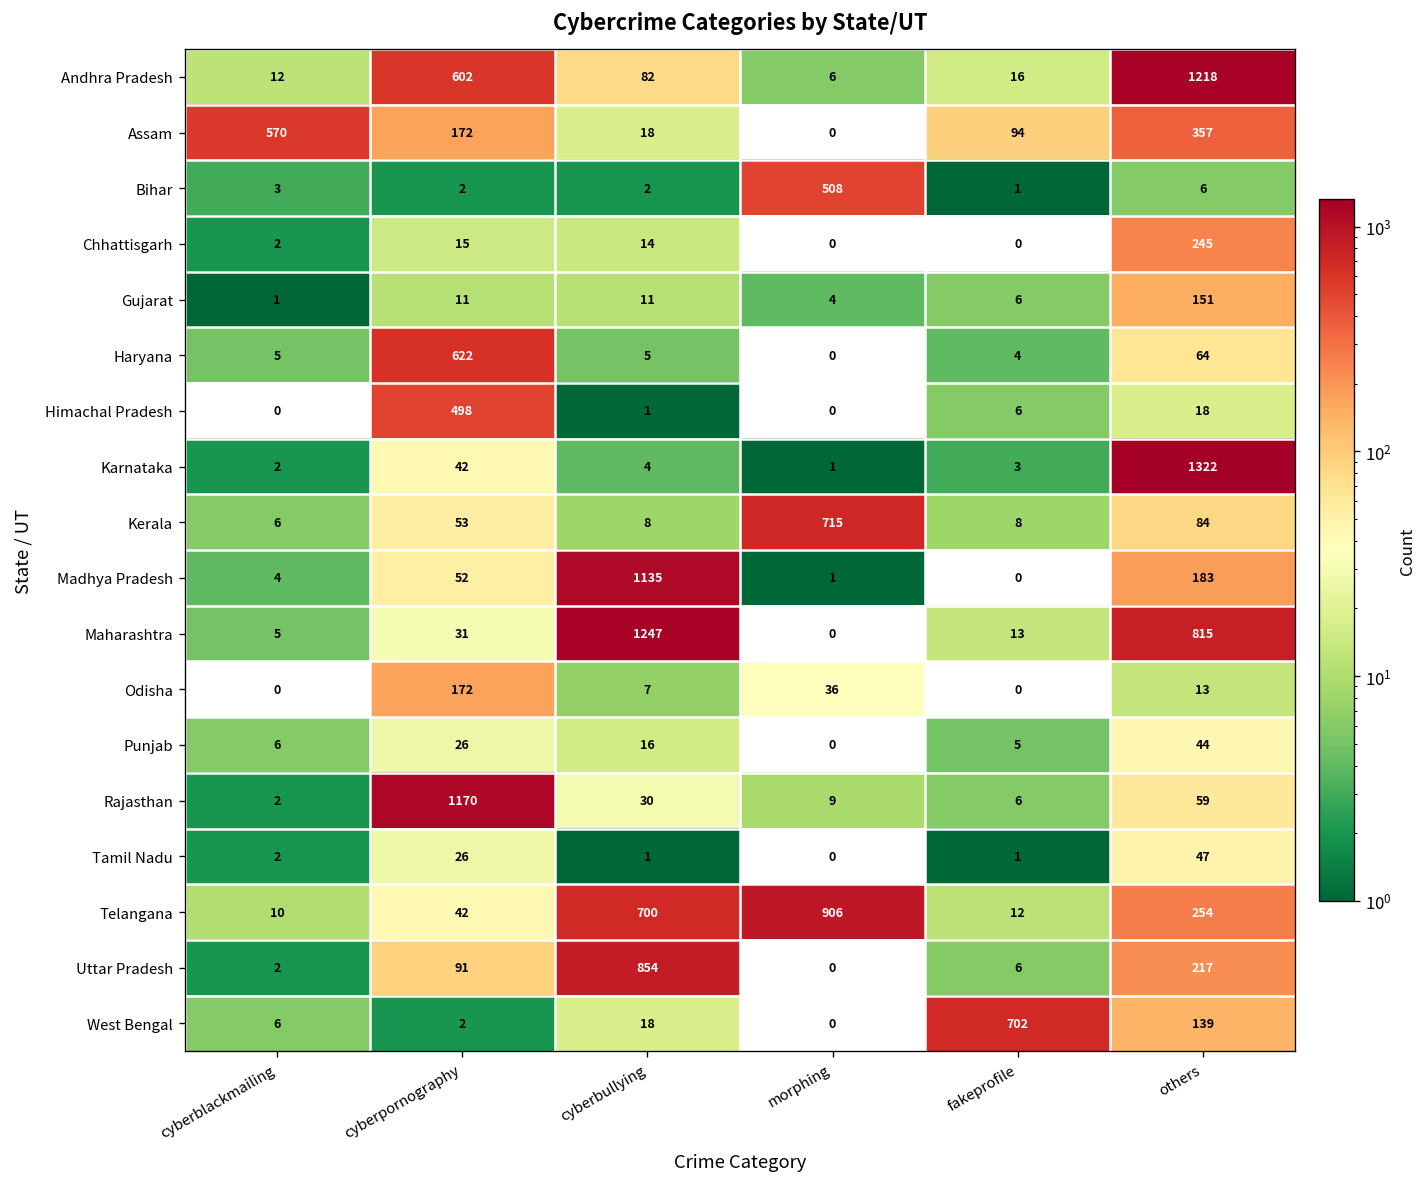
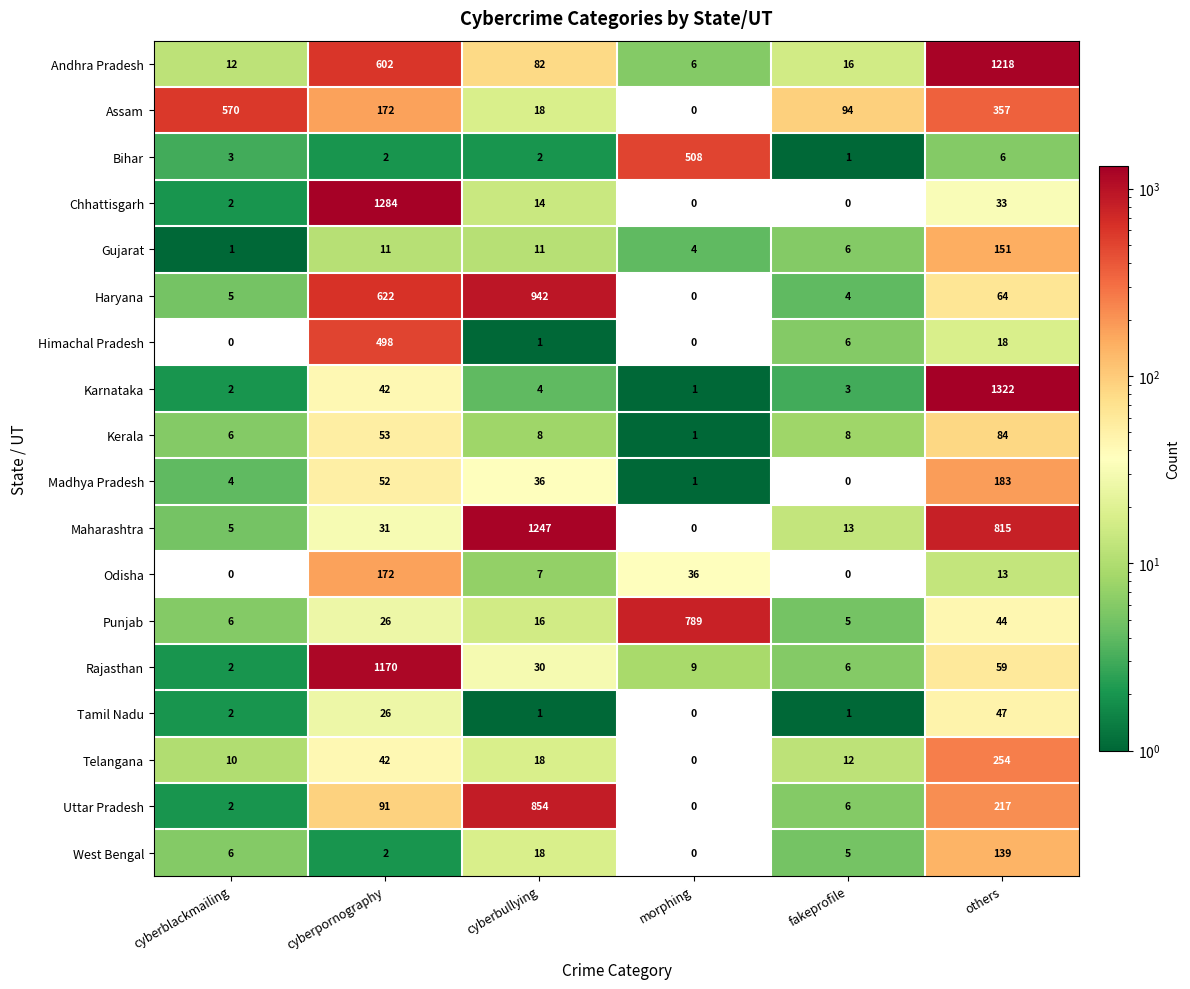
Chhattisgarh, cyberpornography: 15 -> 1284
Chhattisgarh, others: 245 -> 33
Haryana, cyberbullying: 5 -> 942
Kerala, morphing: 715 -> 1
Madhya Pradesh, cyberbullying: 1135 -> 36
Punjab, morphing: 0 -> 789
Telangana, cyberbullying: 700 -> 18
Telangana, morphing: 906 -> 0
West Bengal, fakeprofile: 702 -> 5
